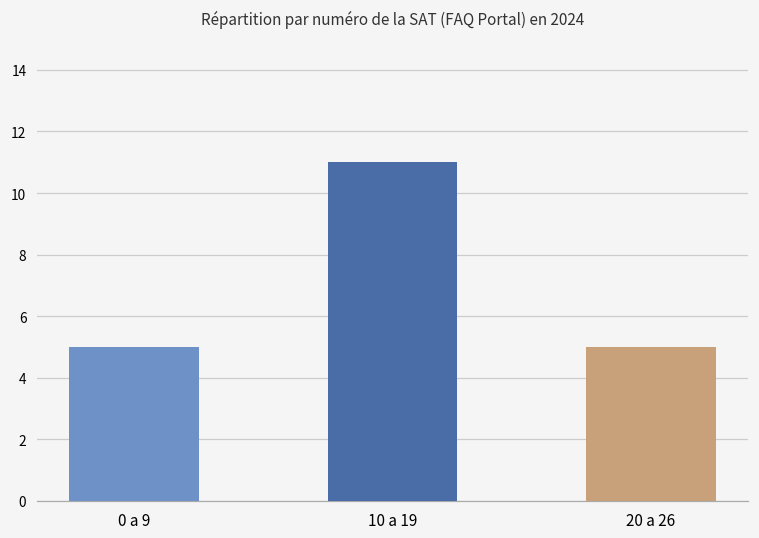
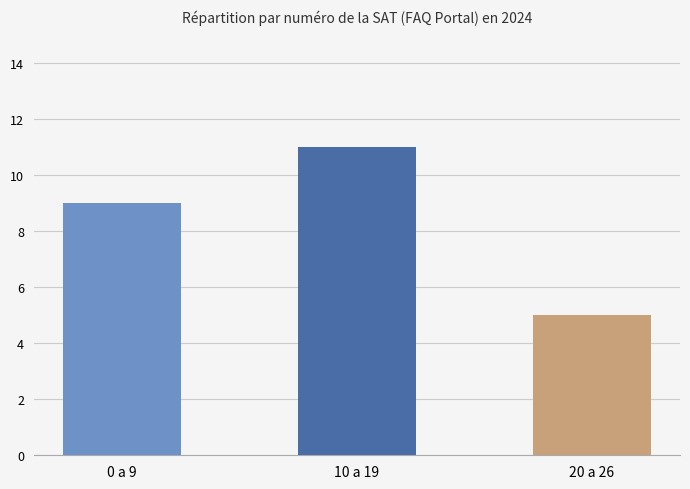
0 a 9: 5 -> 9
